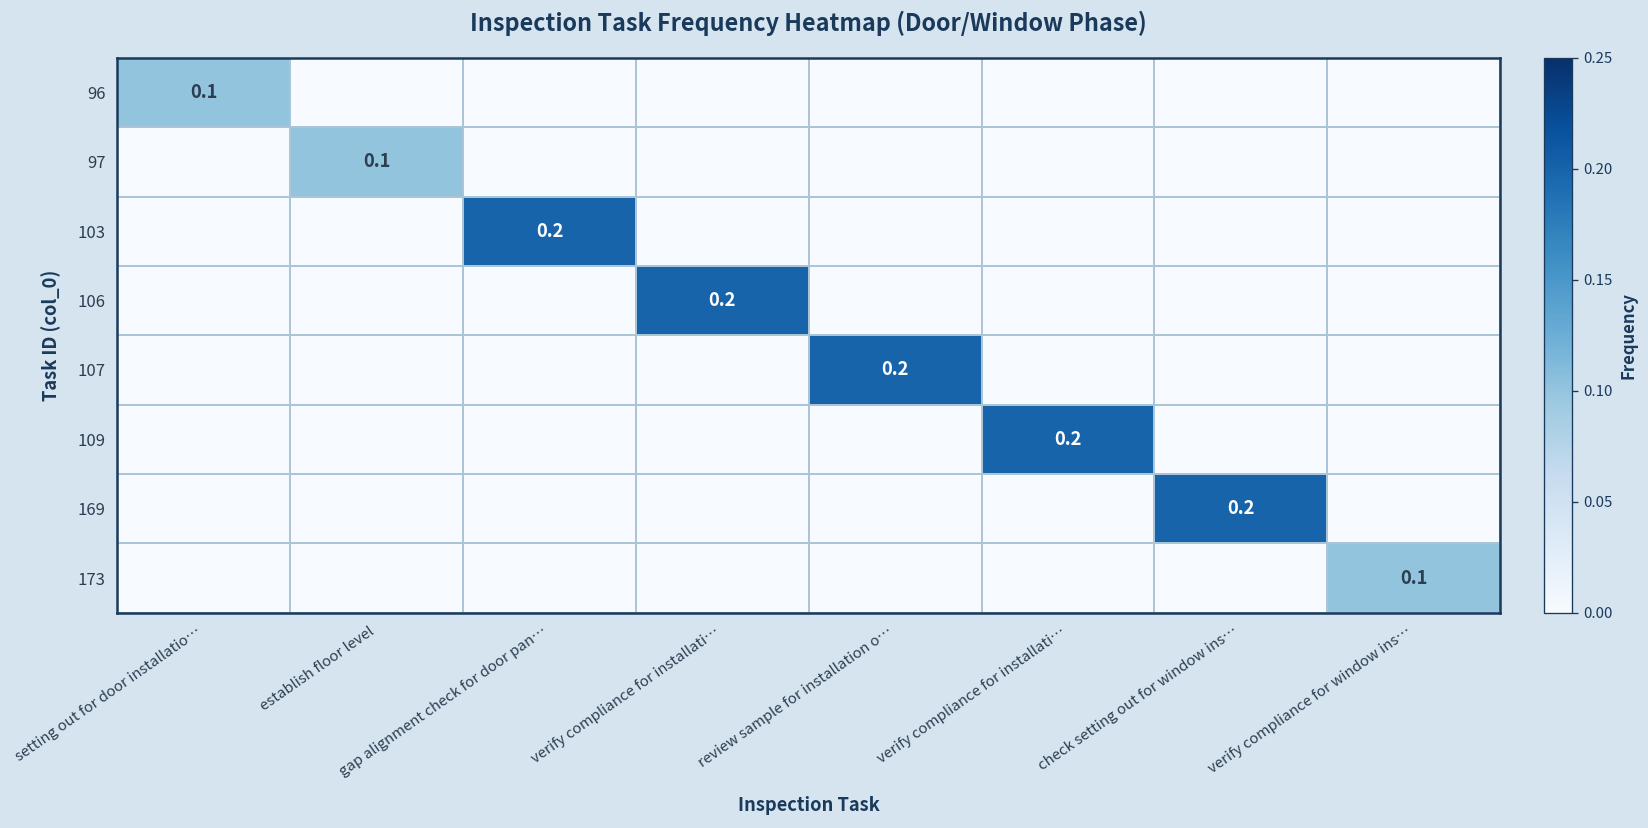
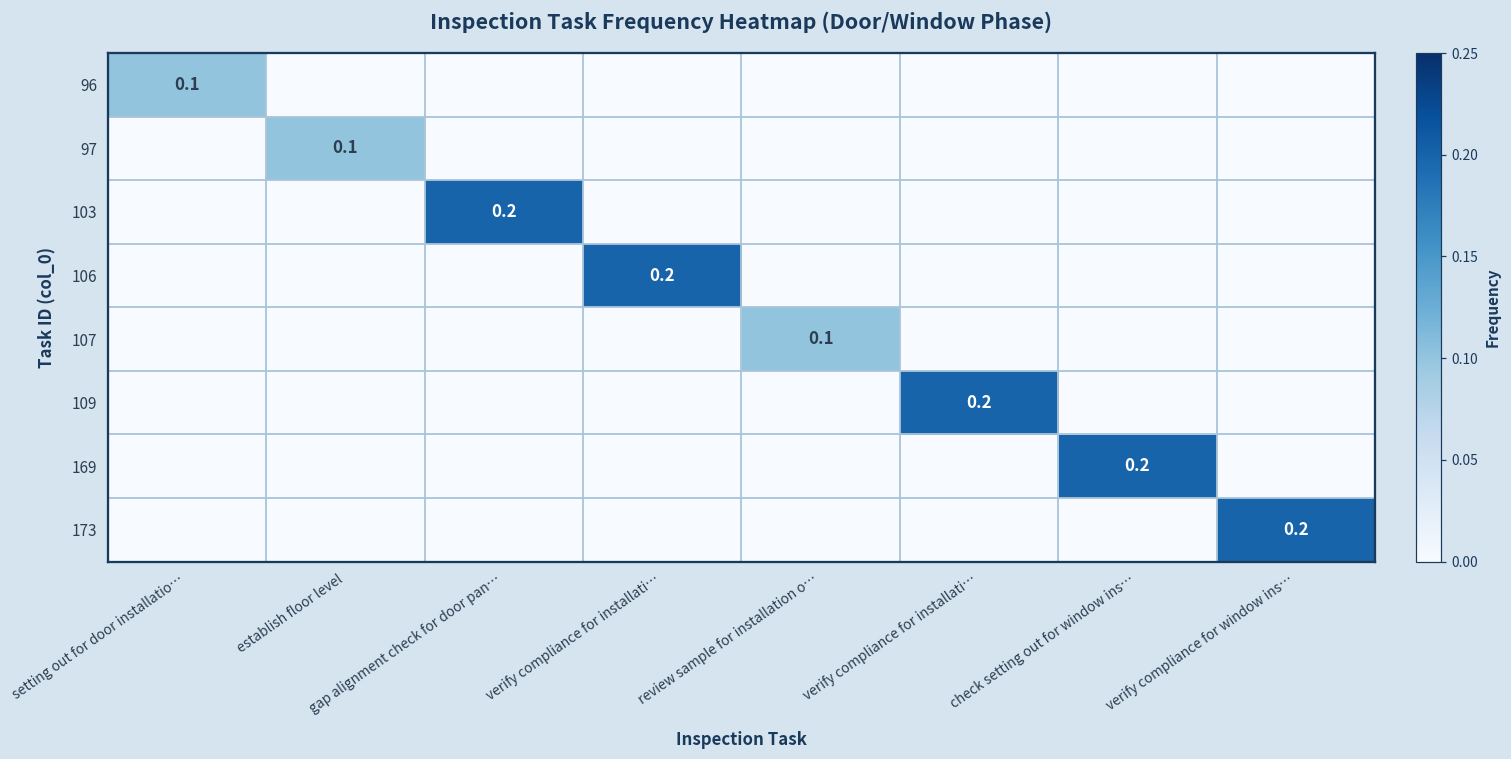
107, review sample for installation o…: 0.2 -> 0.1
173, verify compliance for window ins…: 0.1 -> 0.2
